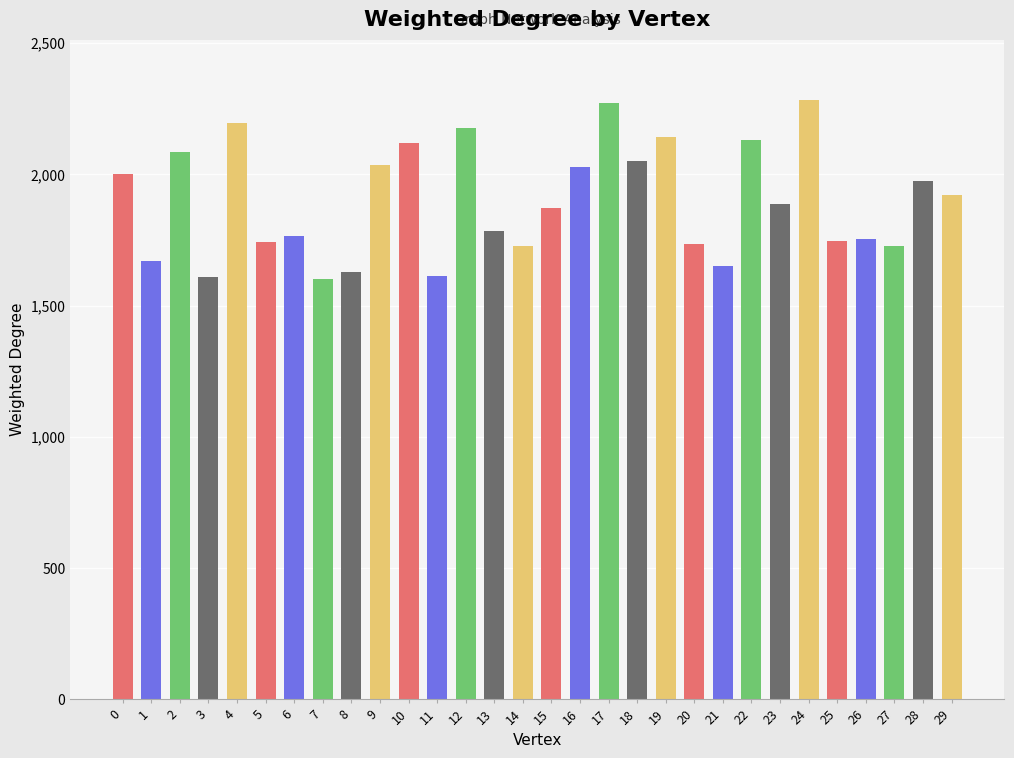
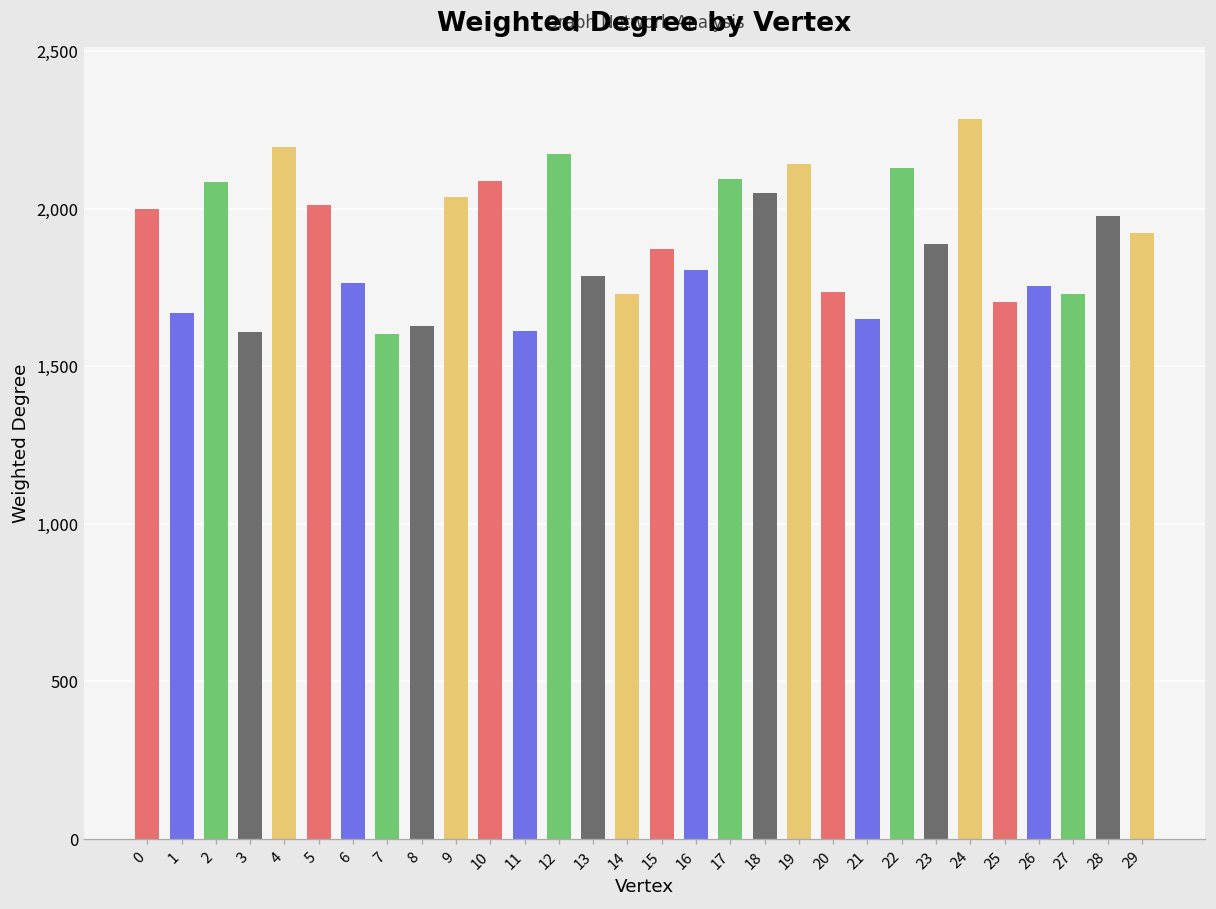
5: 1,740 -> 2,010
10: 2,120 -> 2,090
16: 2,030 -> 1,800
17: 2,270 -> 2,090
25: 1,750 -> 1,700
